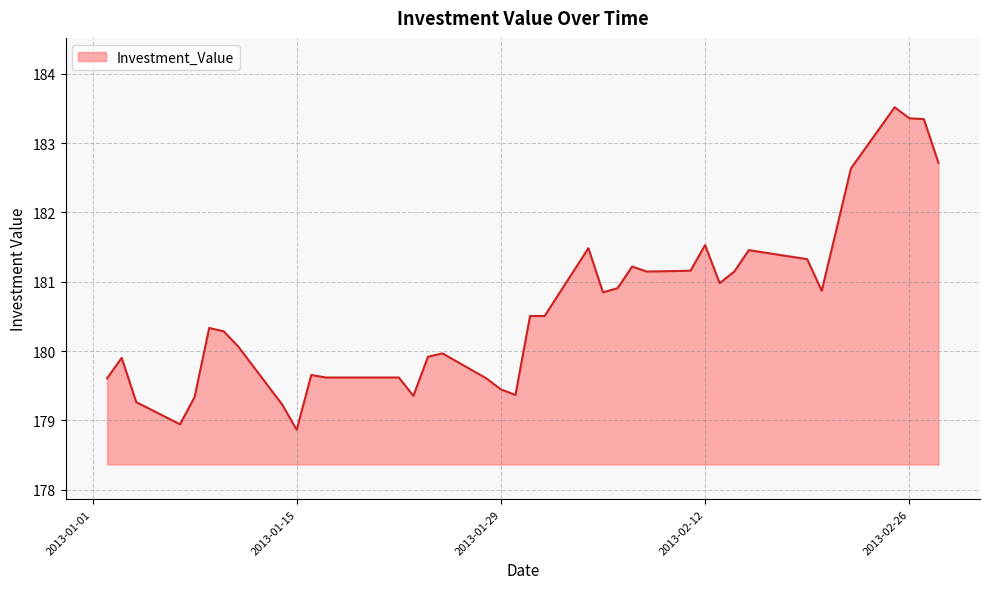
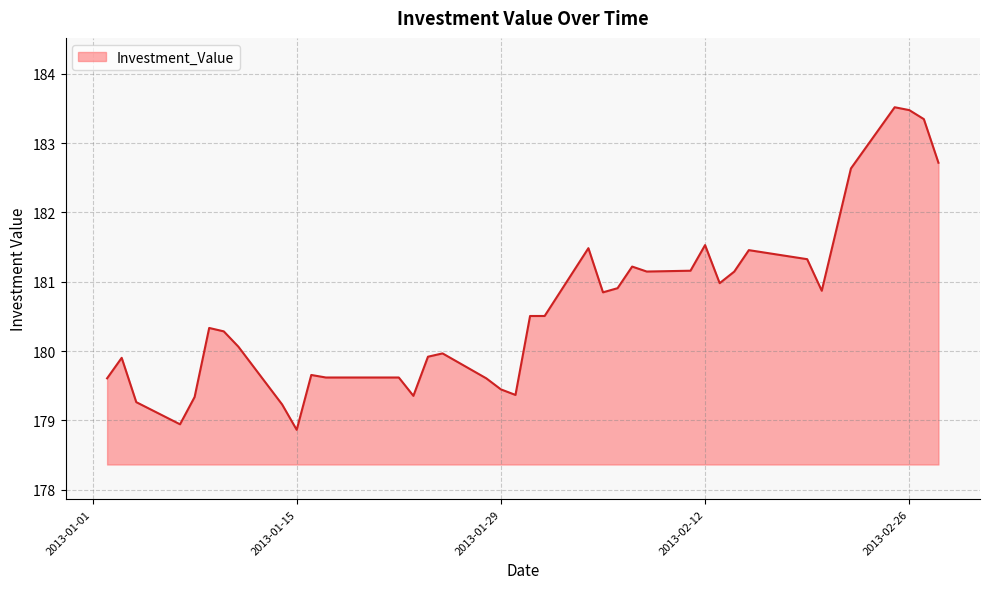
2013-02-26: 183.4 -> 183.5
